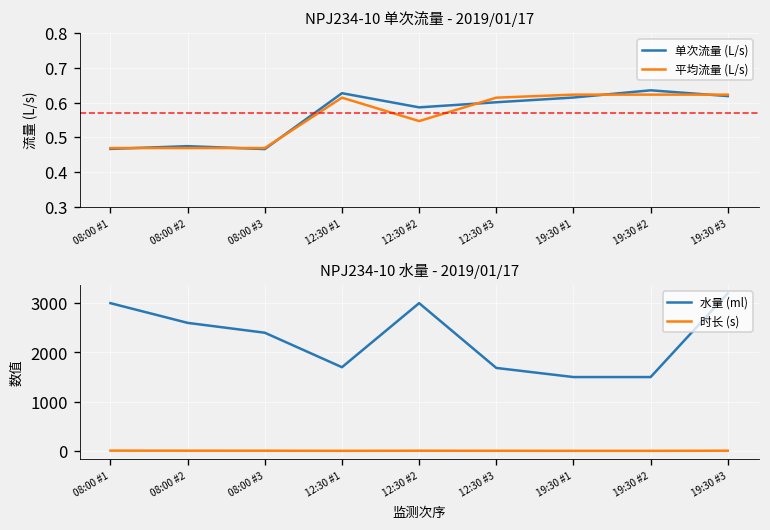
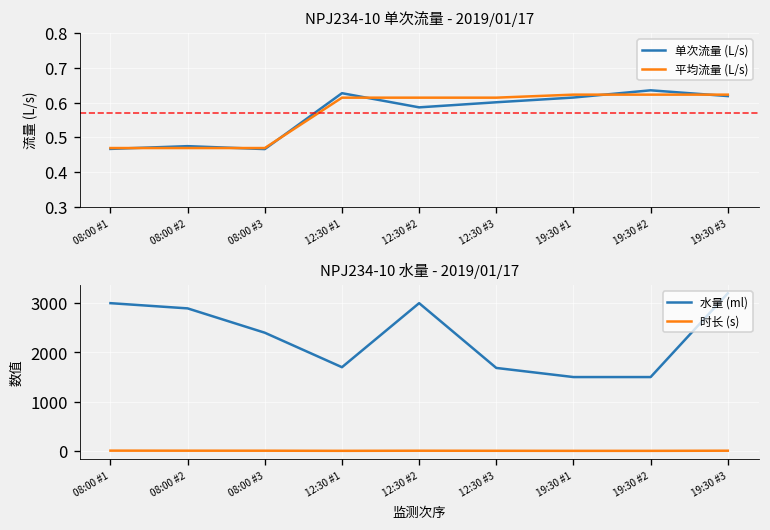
NPJ234-10 单次流量 - 2019/01/17, 平均流量 (L/s), 12:30 #2: 0.55 -> 0.61
NPJ234-10 水量 - 2019/01/17, 水量 (ml), 08:00 #2: 2600 -> 2900
